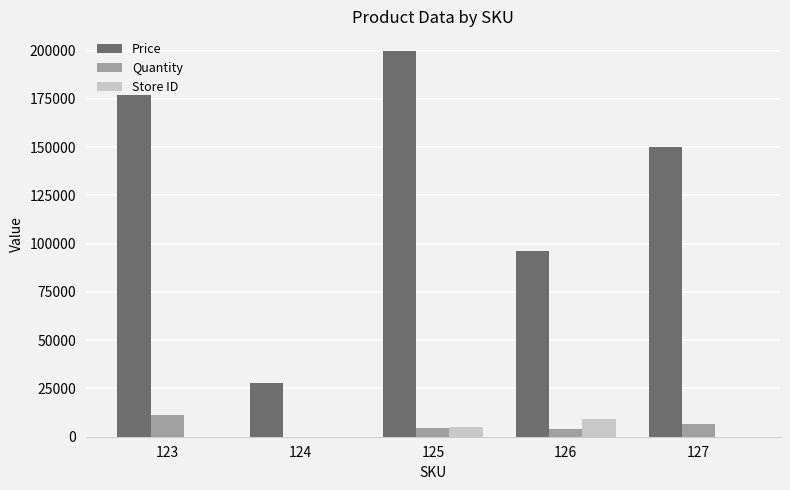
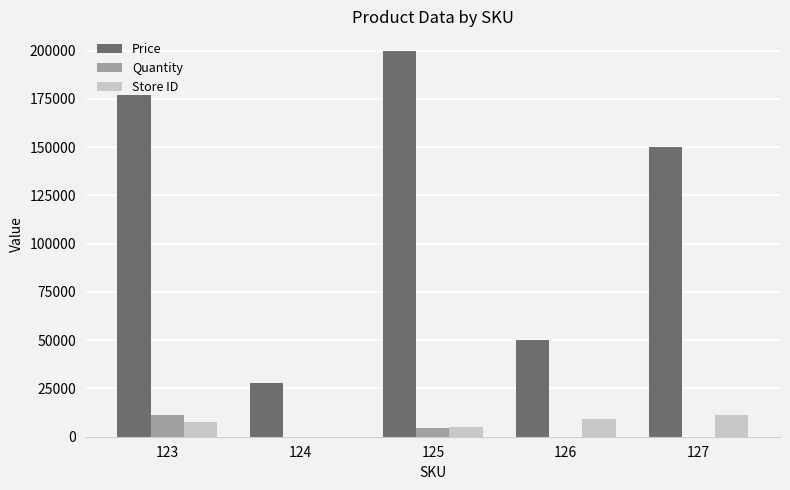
Store ID, 123: 0 -> 8000
Price, 126: 96000 -> 50000
Quantity, 126: 4000 -> 0
Quantity, 127: 7000 -> 0
Store ID, 127: 0 -> 11000
